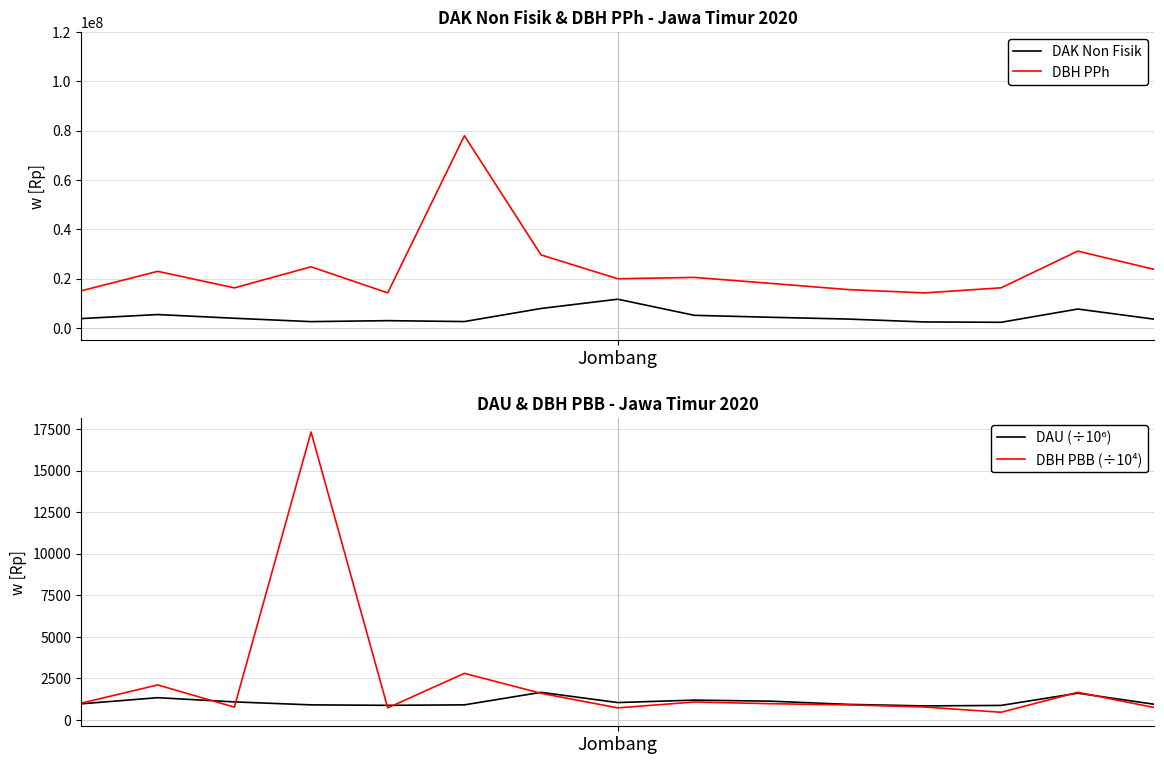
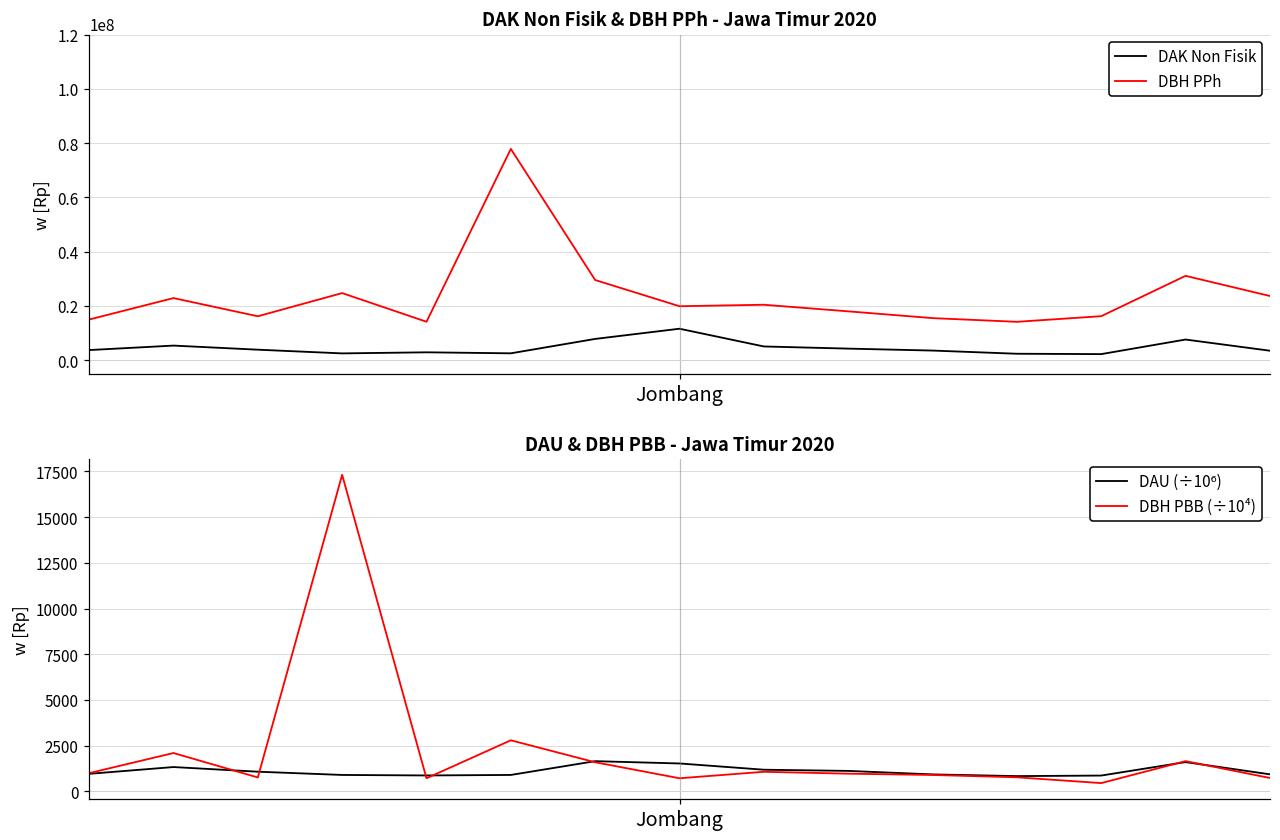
DAU & DBH PBB - Jawa Timur 2020, DAU (÷10⁶), Jombang: 1000 -> 1500
